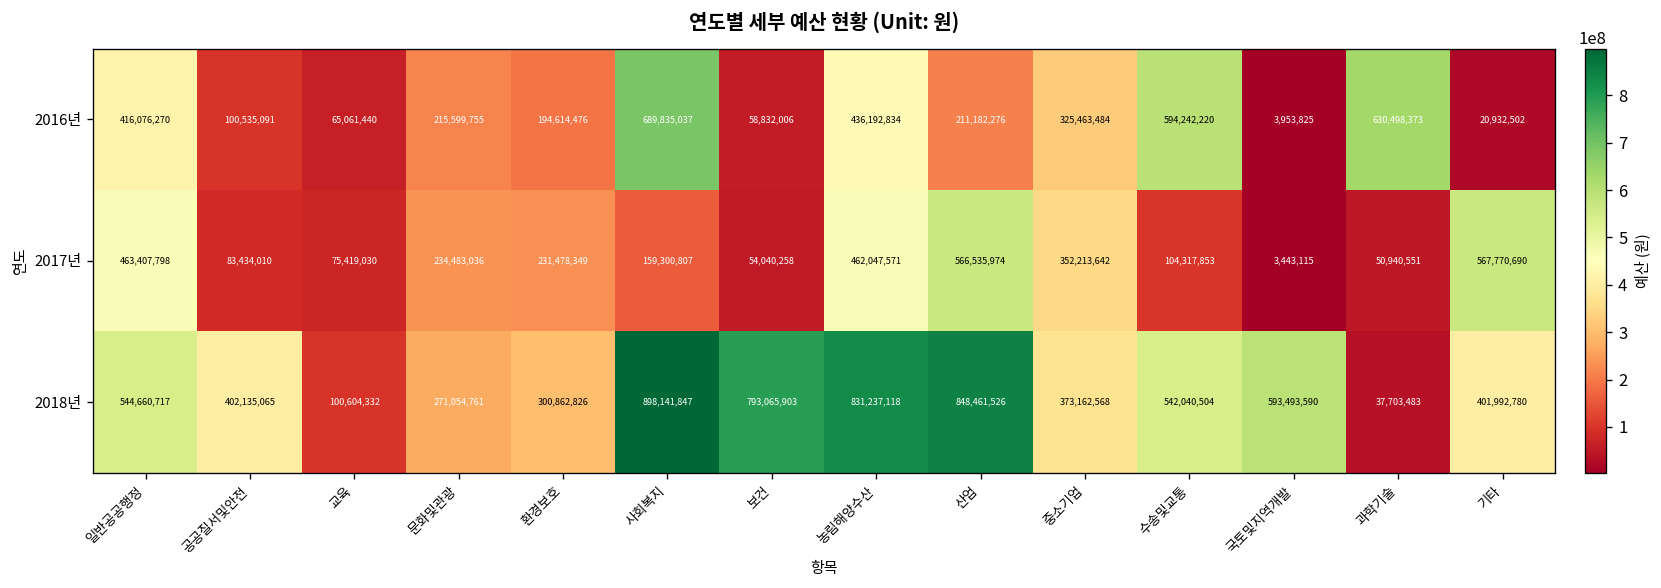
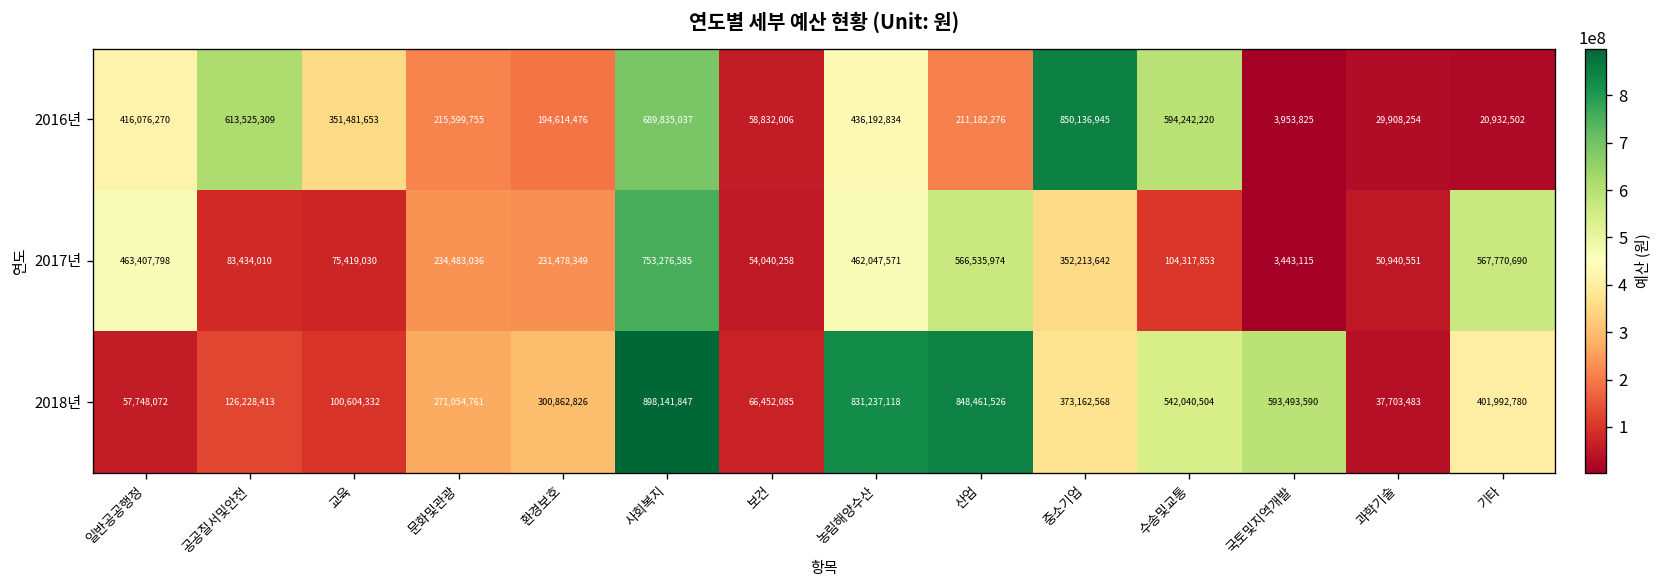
2016년, 공공질서및안전: 100,535,091 -> 613,525,309
2016년, 교육: 65,061,440 -> 351,481,653
2016년, 중소기업: 325,463,484 -> 850,136,945
2016년, 과학기술: 630,498,373 -> 29,908,254
2017년, 사회복지: 159,300,807 -> 753,276,585
2018년, 일반공공행정: 544,660,717 -> 57,748,072
2018년, 공공질서및안전: 402,135,065 -> 126,228,413
2018년, 보건: 793,065,903 -> 66,452,085
